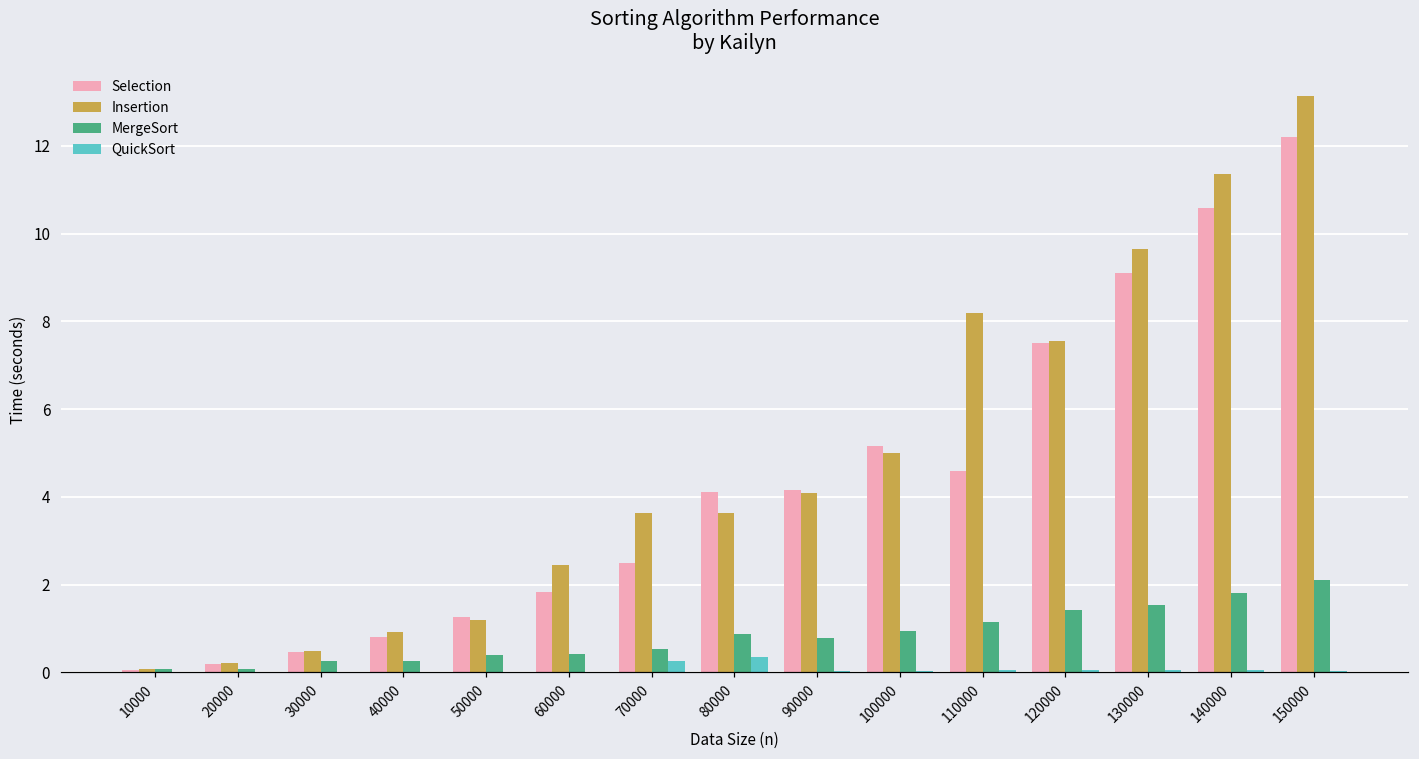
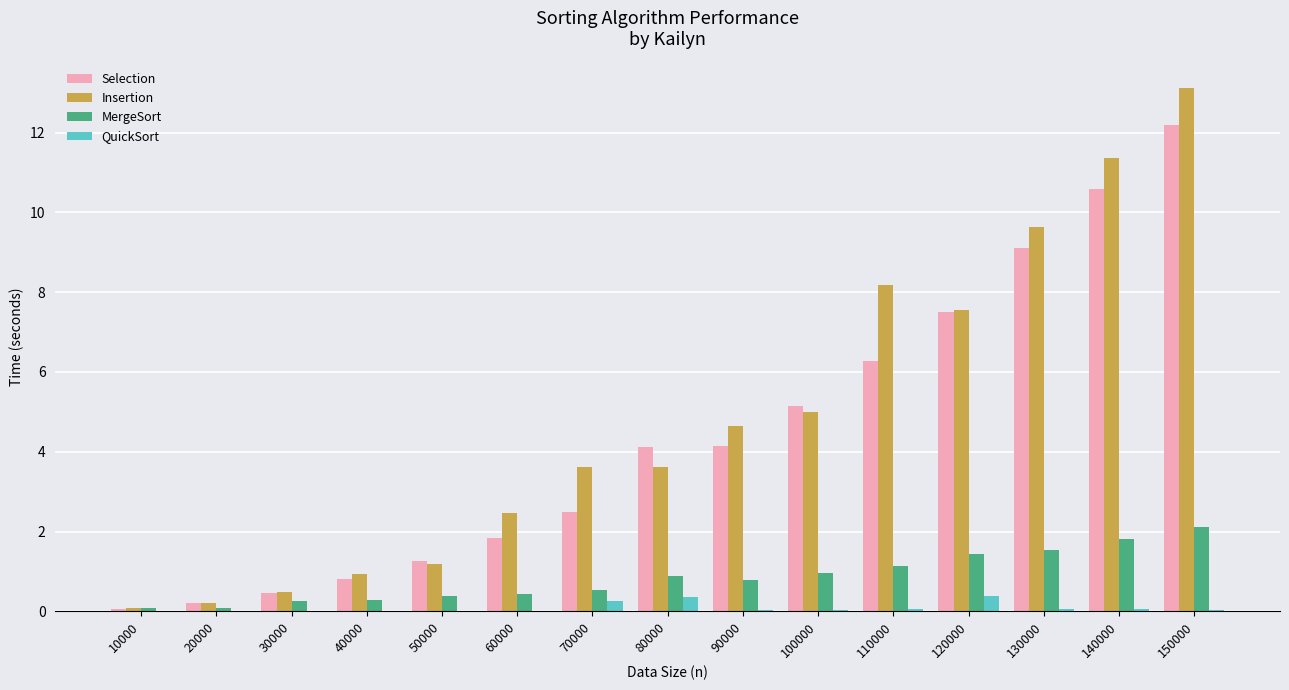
Insertion, 90000: 4.1 -> 4.6
Selection, 110000: 4.6 -> 6.3
QuickSort, 120000: 0.0 -> 0.4
